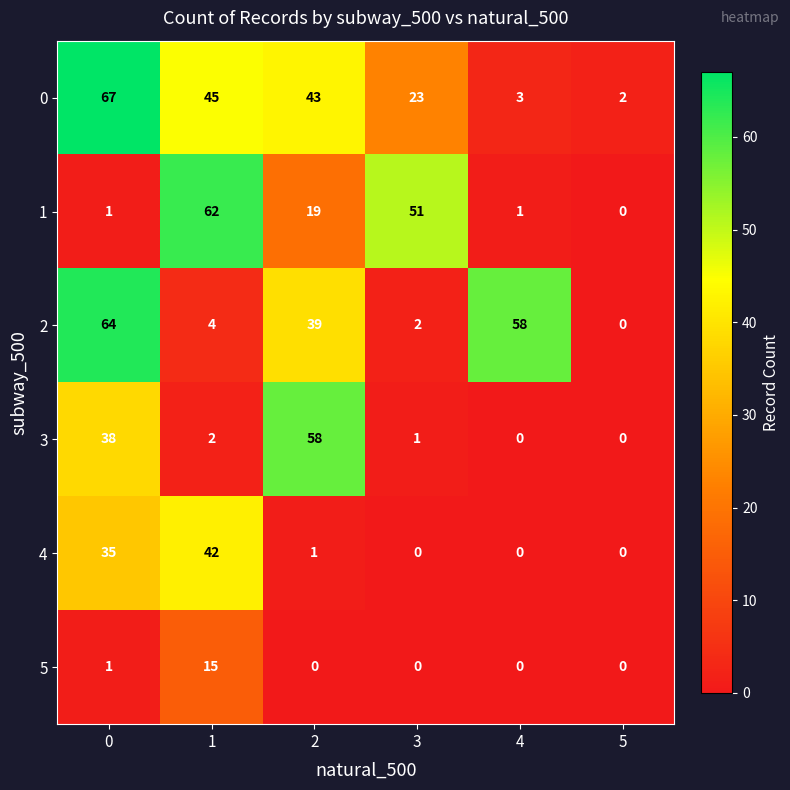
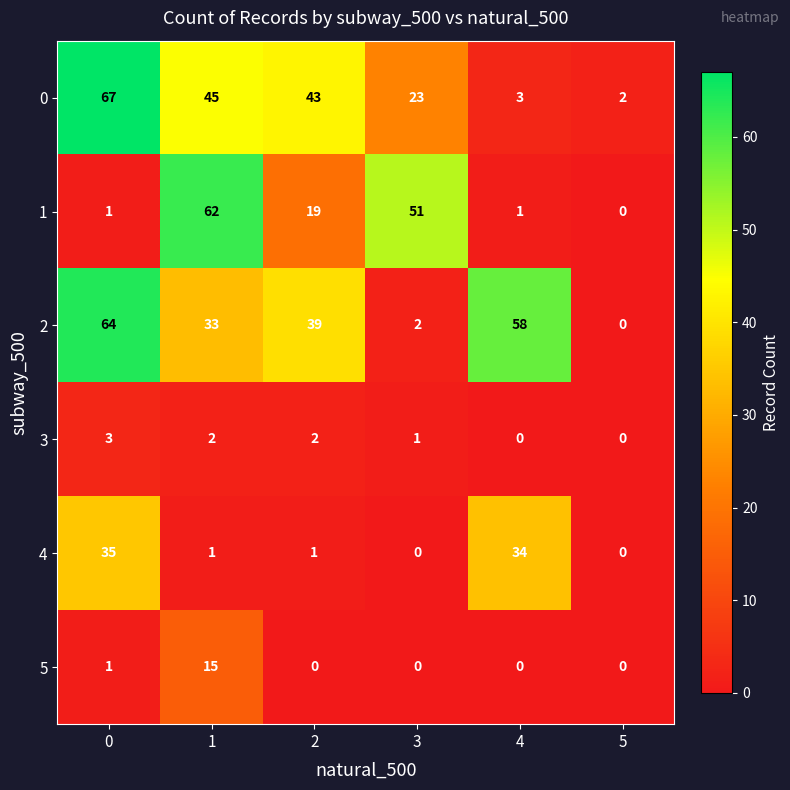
2, 1: 4 -> 33
3, 0: 38 -> 3
3, 2: 58 -> 2
4, 1: 42 -> 1
4, 4: 0 -> 34
